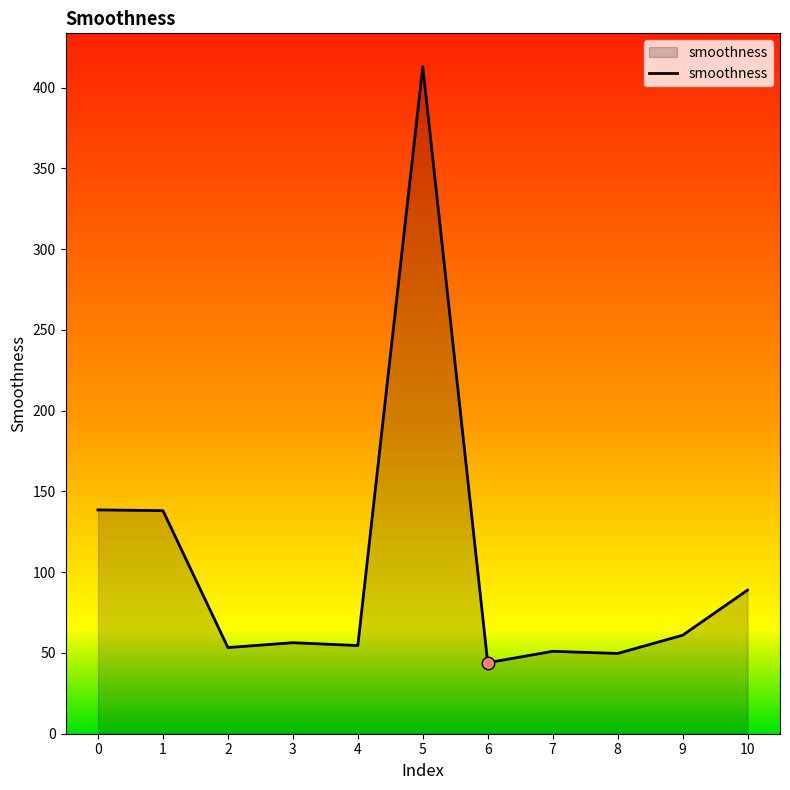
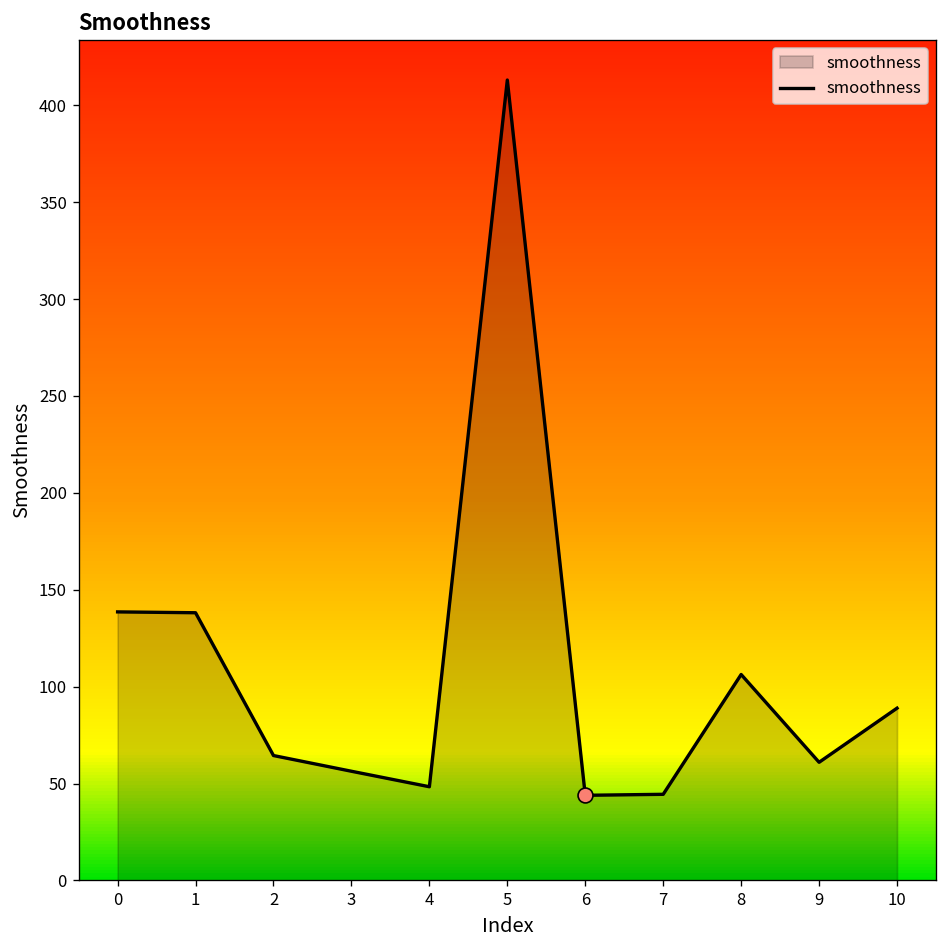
smoothness, 2: 53 -> 64
smoothness, 4: 55 -> 48
smoothness, 7: 51 -> 44
smoothness, 8: 50 -> 106
